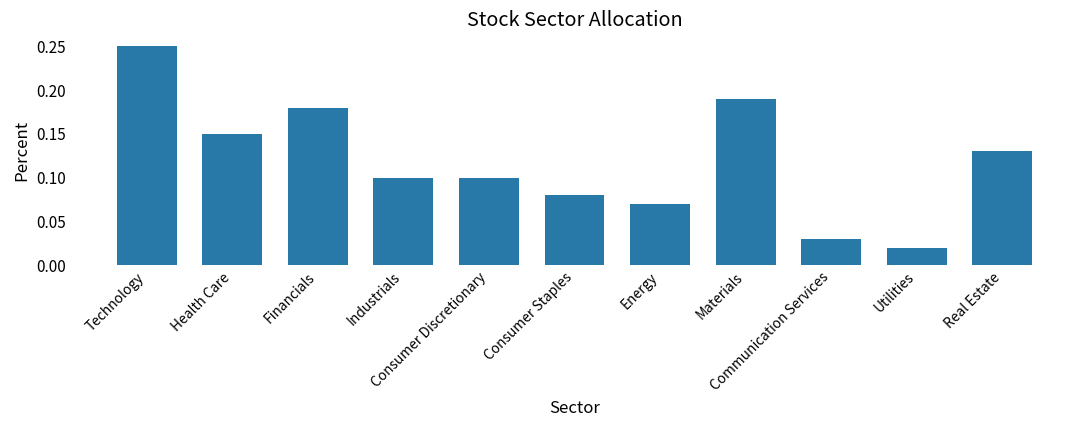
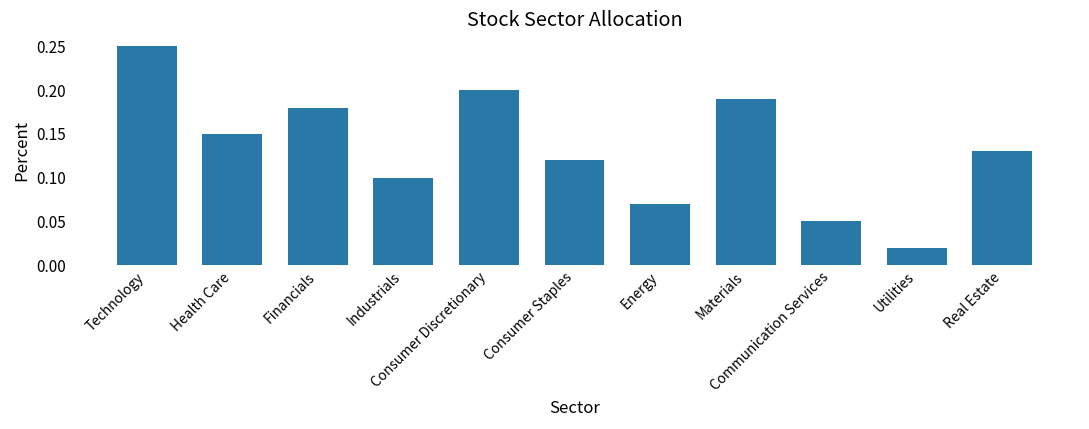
Consumer Discretionary: 0.1 -> 0.2
Consumer Staples: 0.08 -> 0.12
Communication Services: 0.03 -> 0.05
